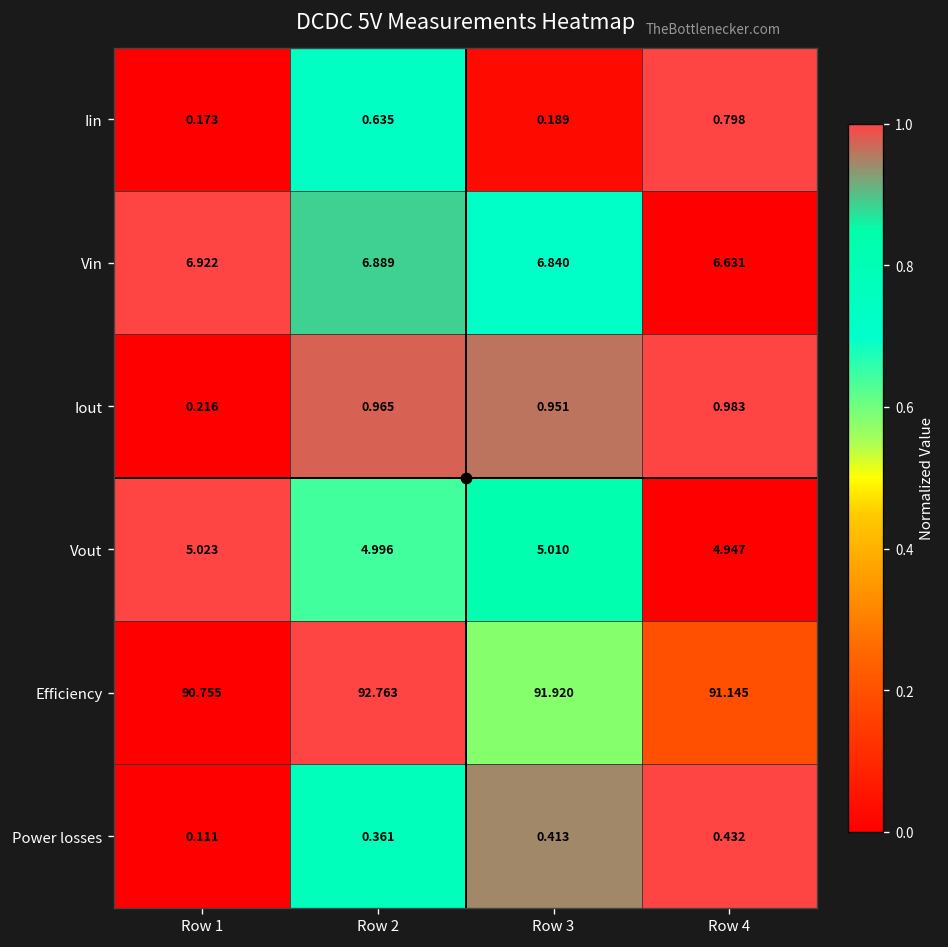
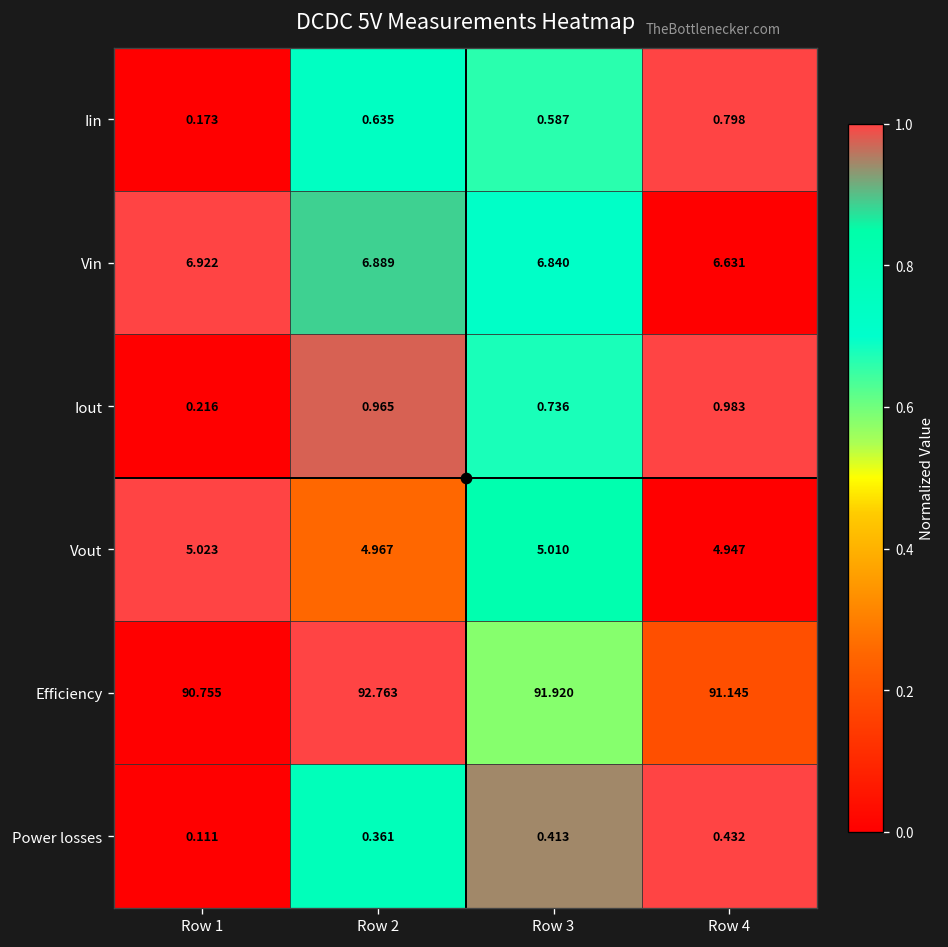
Iin, Row 3: 0.189 -> 0.587
Iout, Row 3: 0.951 -> 0.736
Vout, Row 2: 4.996 -> 4.967
